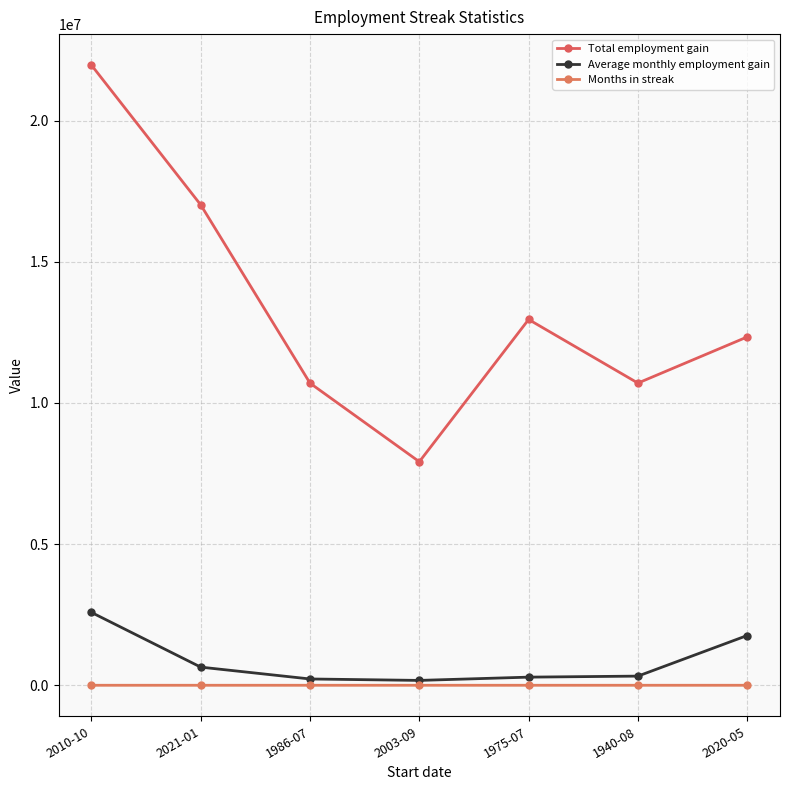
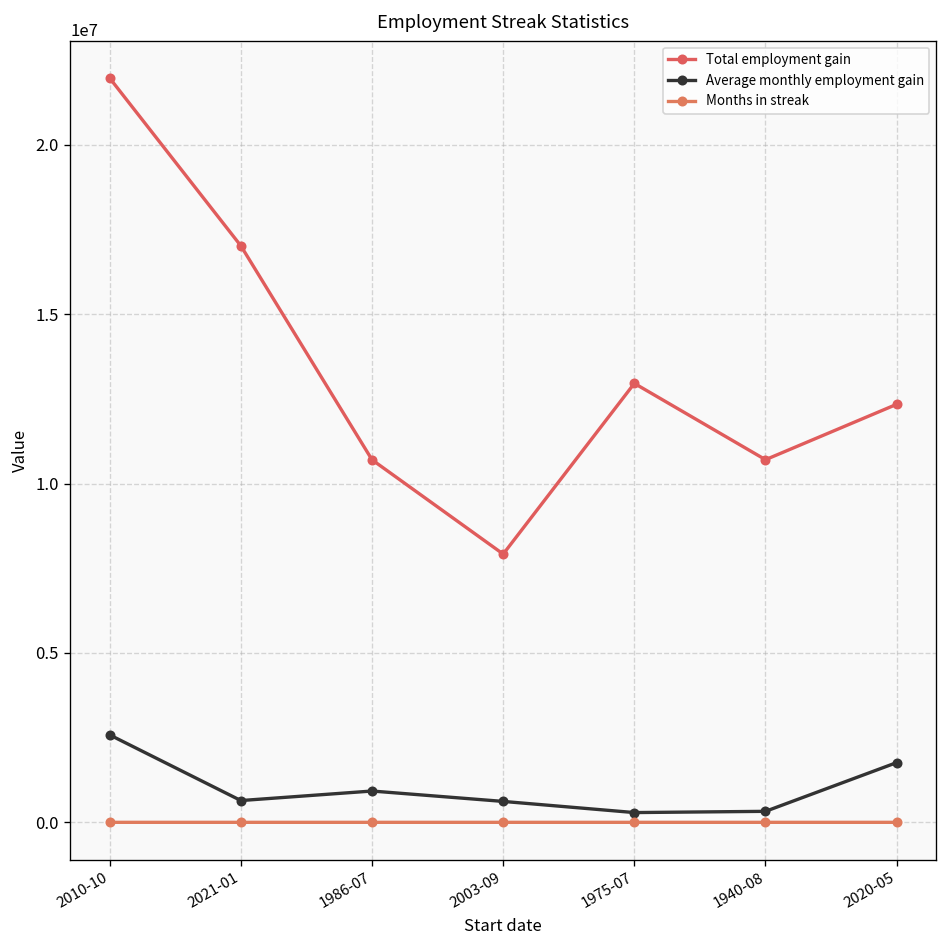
Average monthly employment gain, 1986-07: 200000 -> 900000
Average monthly employment gain, 2003-09: 200000 -> 600000
